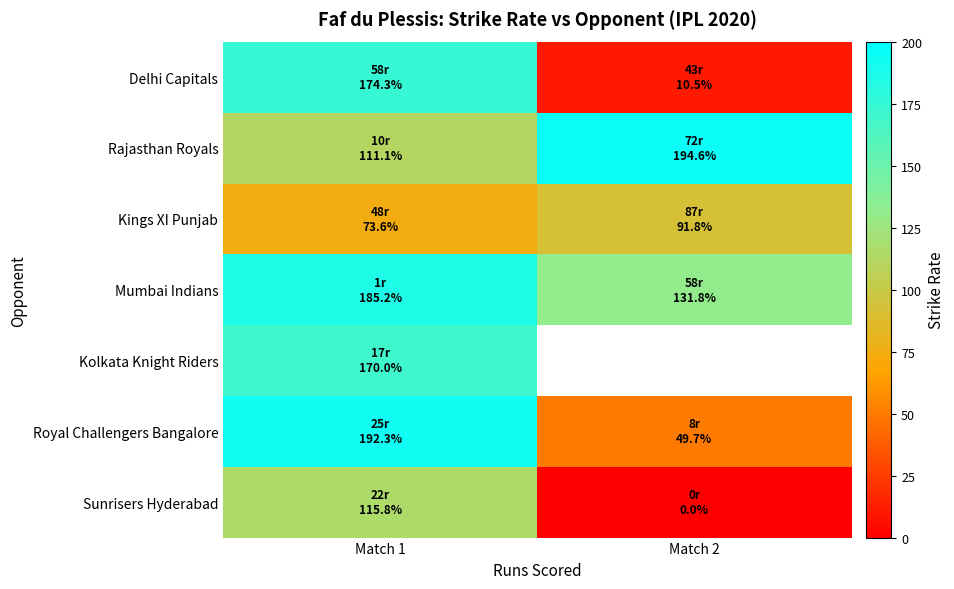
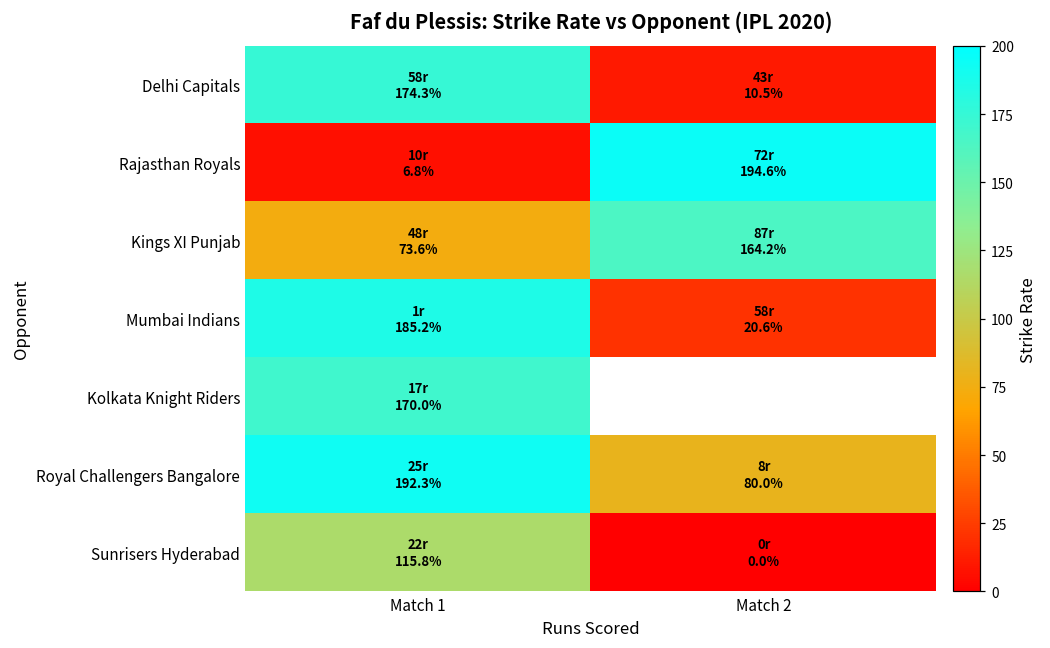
Rajasthan Royals, Match 1: 111.1% -> 6.8%
Kings XI Punjab, Match 2: 91.8% -> 164.2%
Mumbai Indians, Match 2: 131.8% -> 20.6%
Royal Challengers Bangalore, Match 2: 49.7% -> 80.0%
